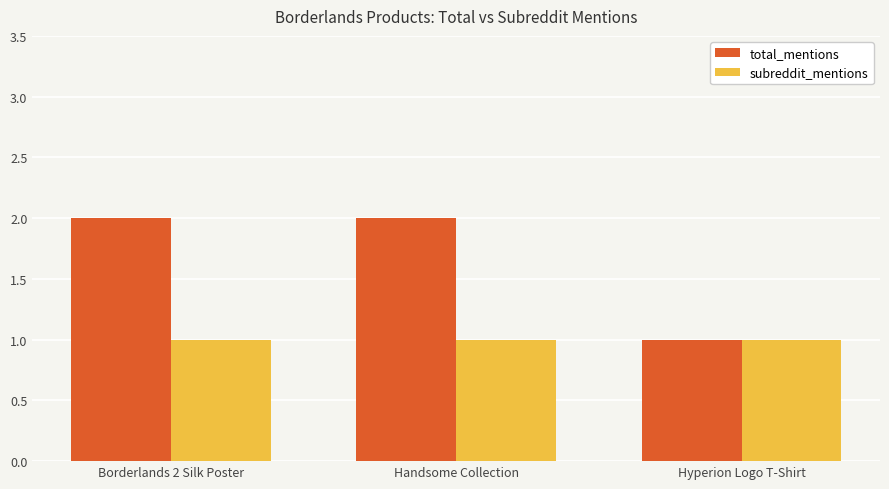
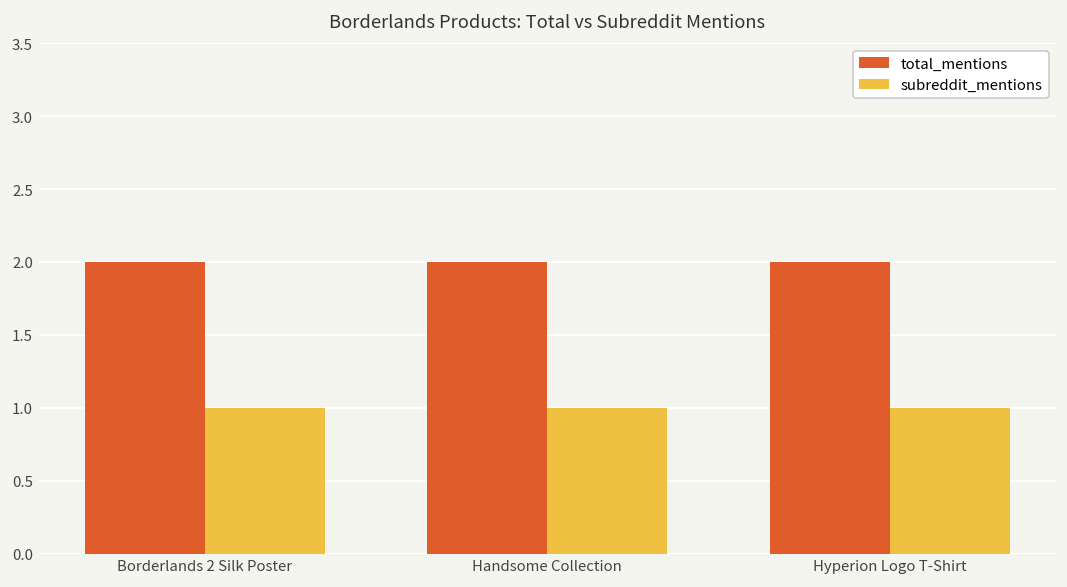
total_mentions, Hyperion Logo T-Shirt: 1 -> 2
